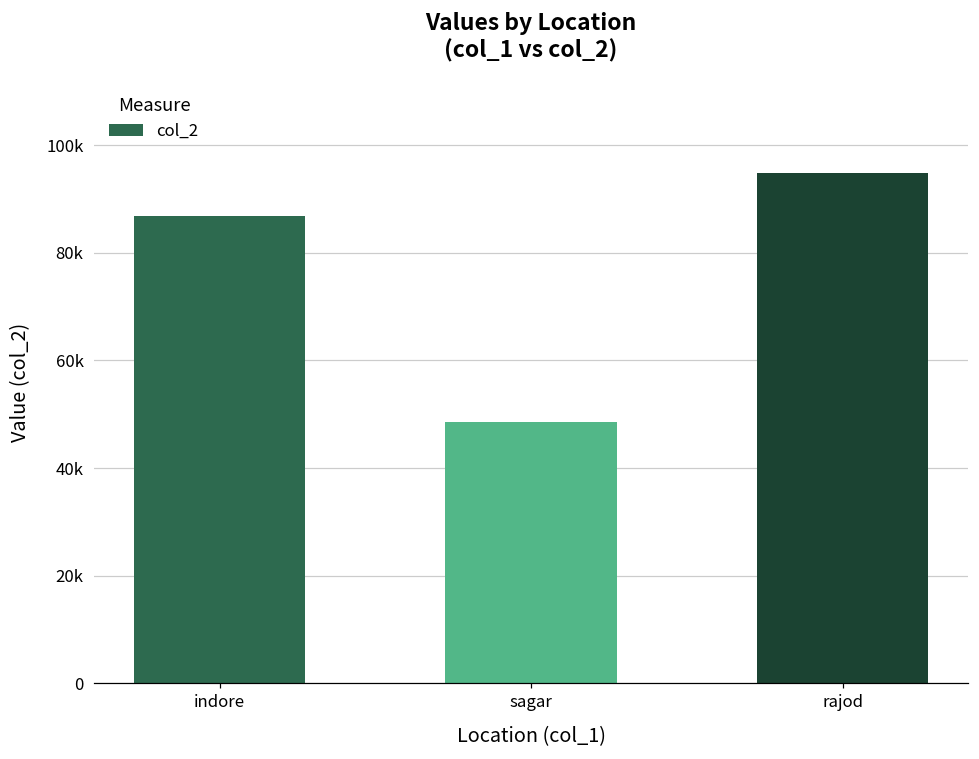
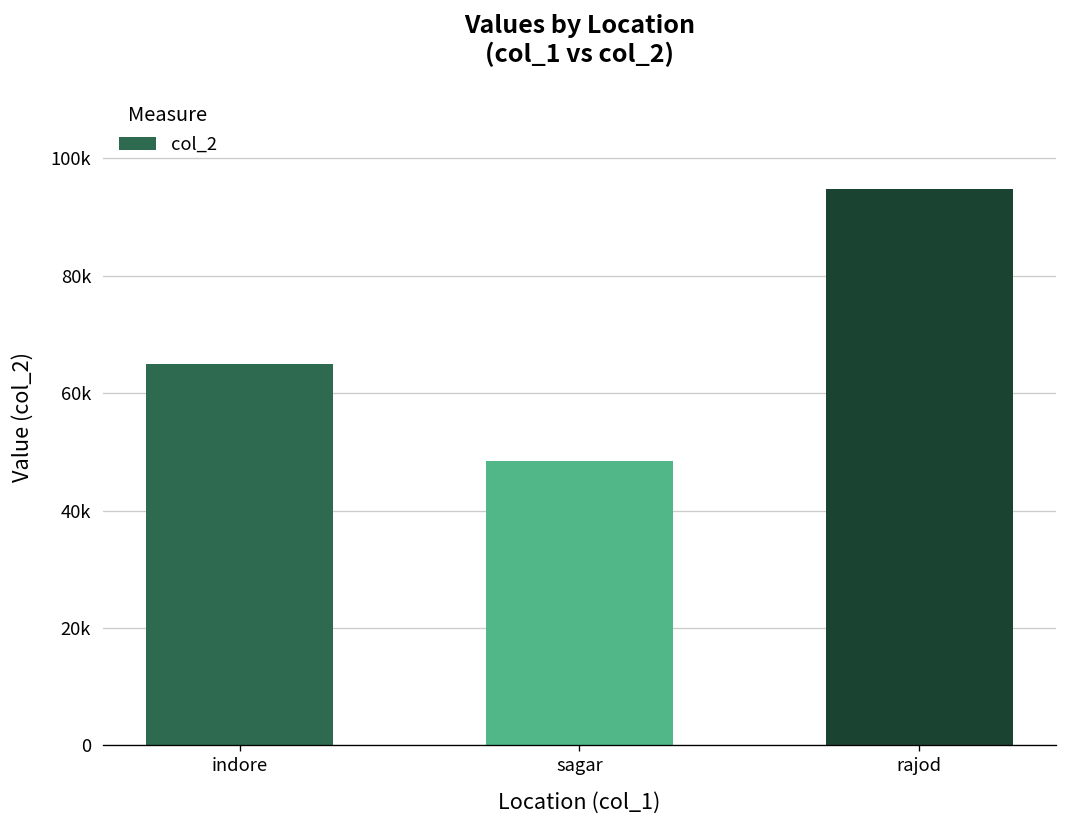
indore: 87000 -> 65000
